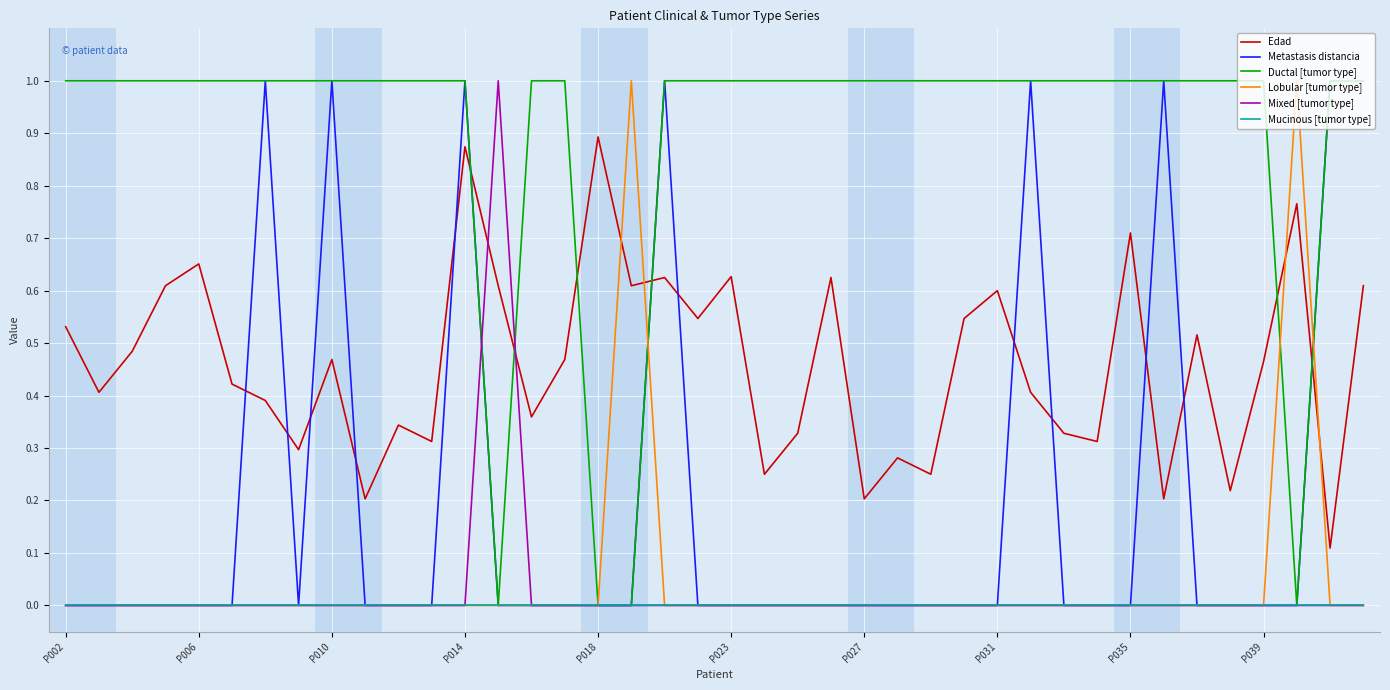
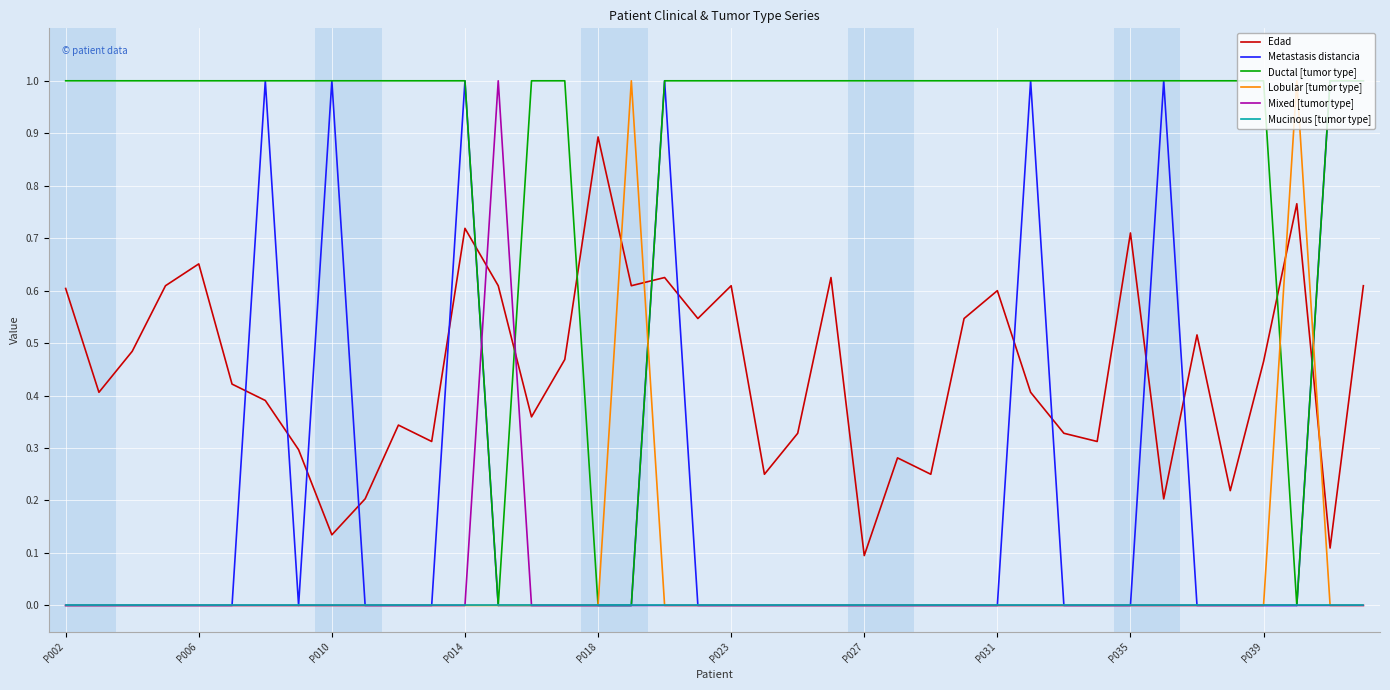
Edad, P002: 0.53 -> 0.60
Edad, P010: 0.47 -> 0.13
Edad, P014: 0.87 -> 0.72
Edad, P023: 0.63 -> 0.61
Edad, P027: 0.20 -> 0.10
